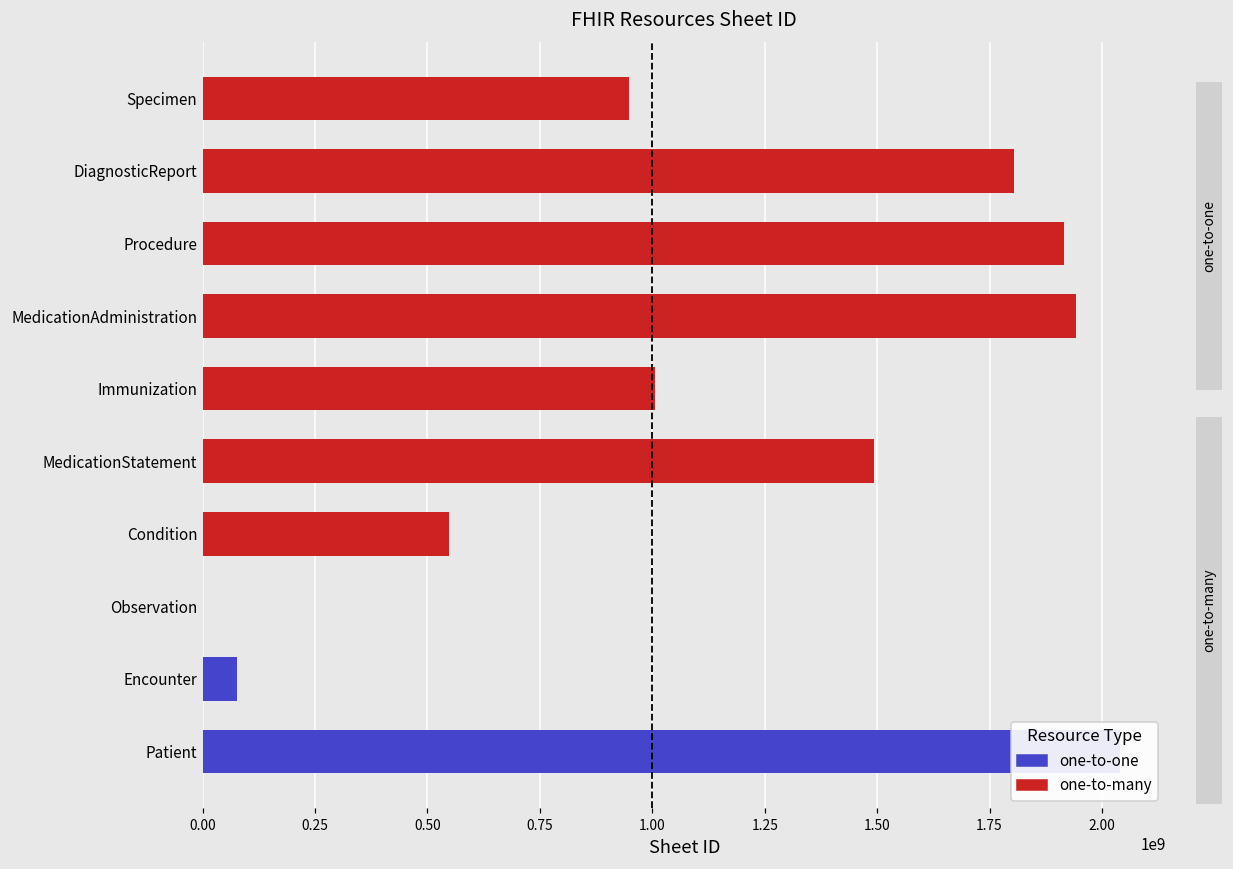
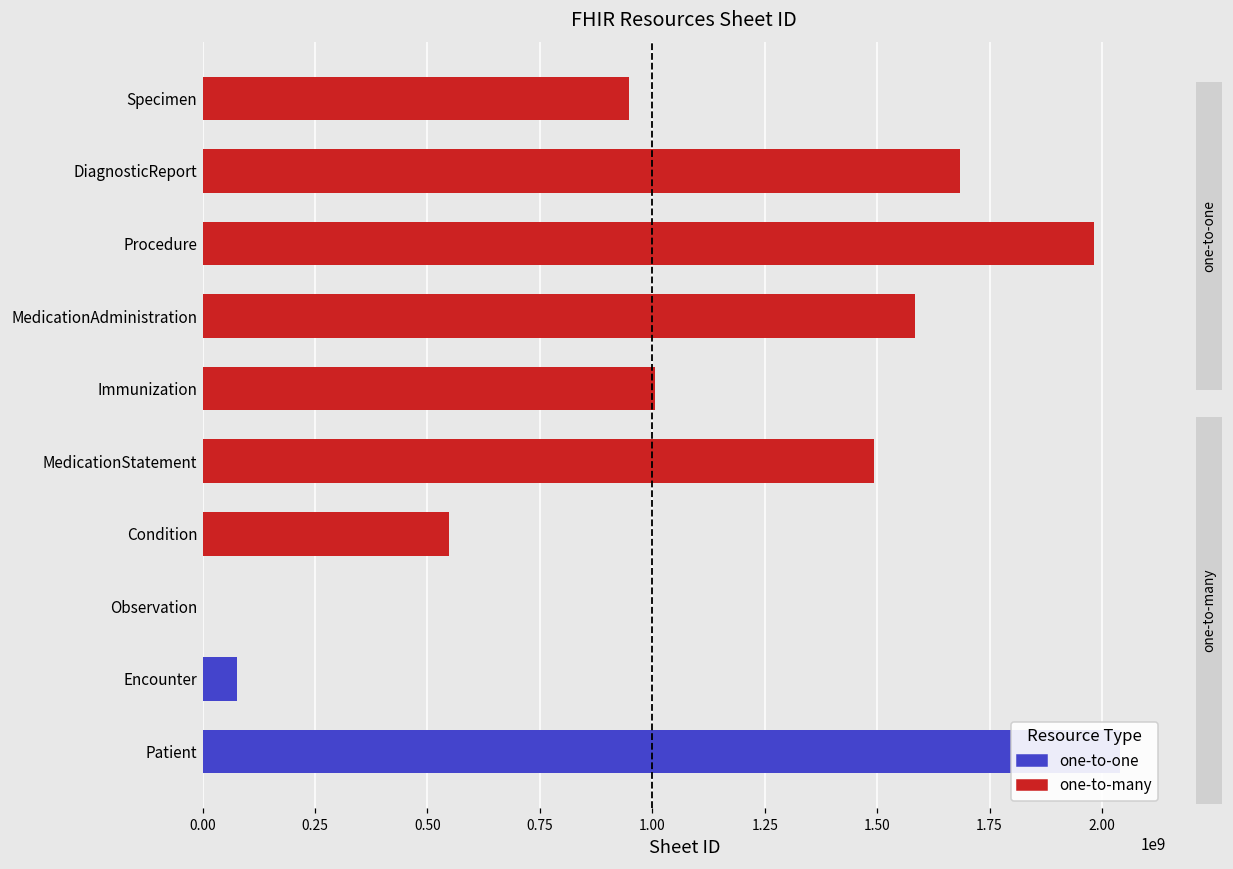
DiagnosticReport: 1810000000 -> 1690000000
Procedure: 1910000000 -> 1980000000
MedicationAdministration: 1940000000 -> 1580000000
